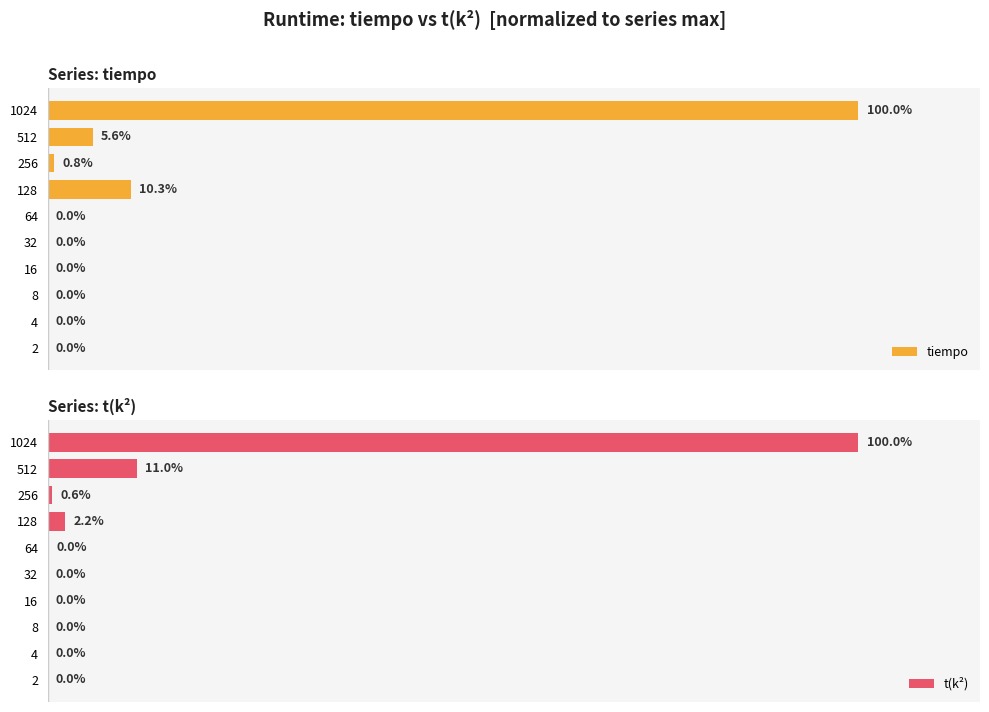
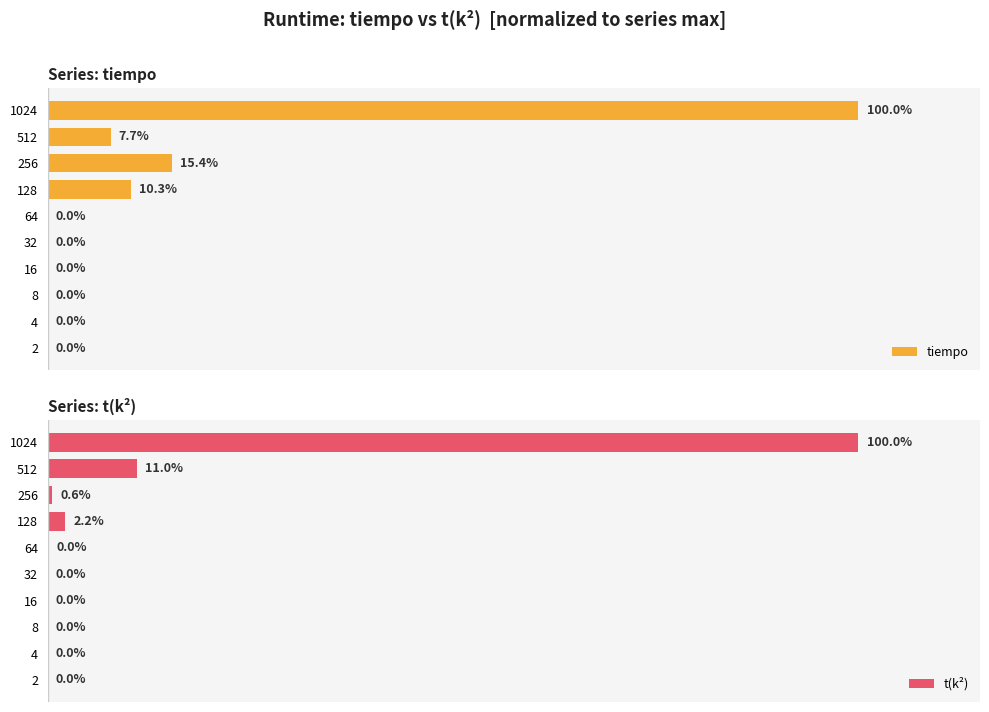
Series: tiempo, 512: 5.6% -> 7.7%
Series: tiempo, 256: 0.8% -> 15.4%
